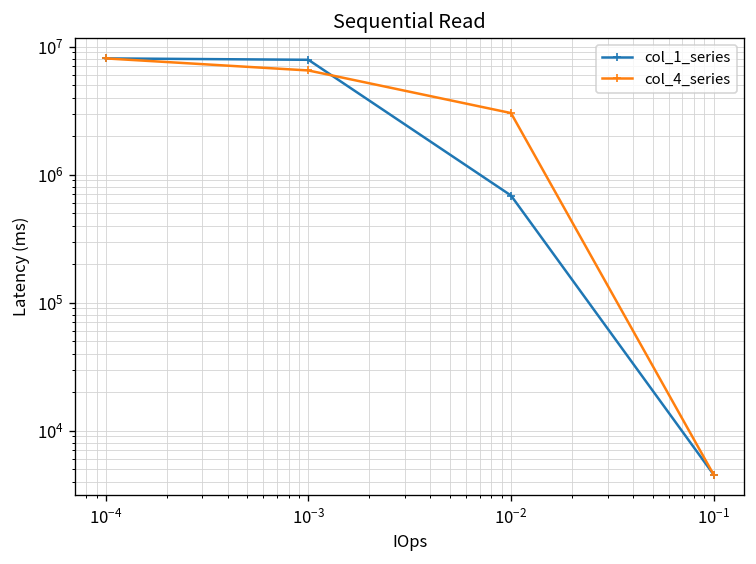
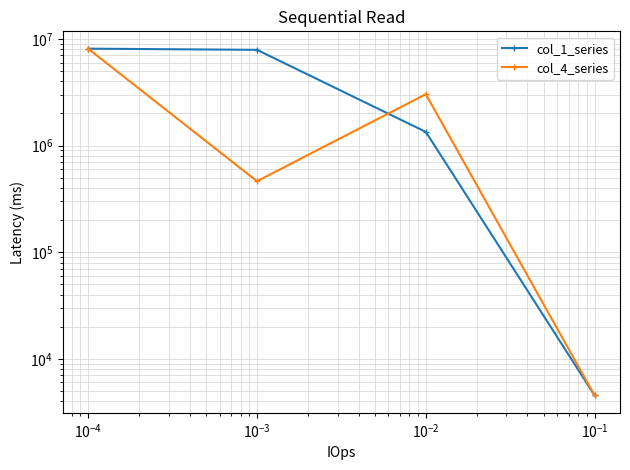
col_4_series, 10^-3: 7000000 -> 460000
col_1_series, 10^-2: 700000 -> 1300000
